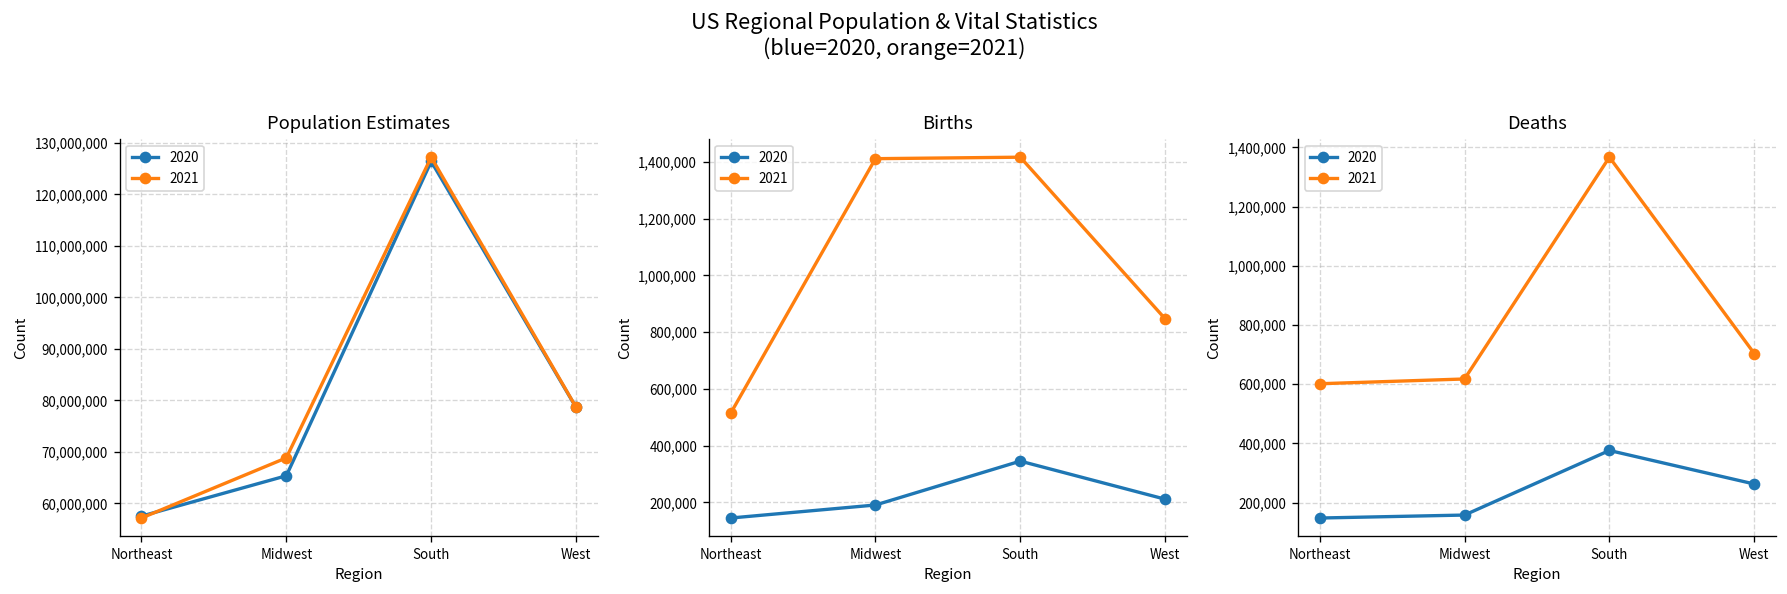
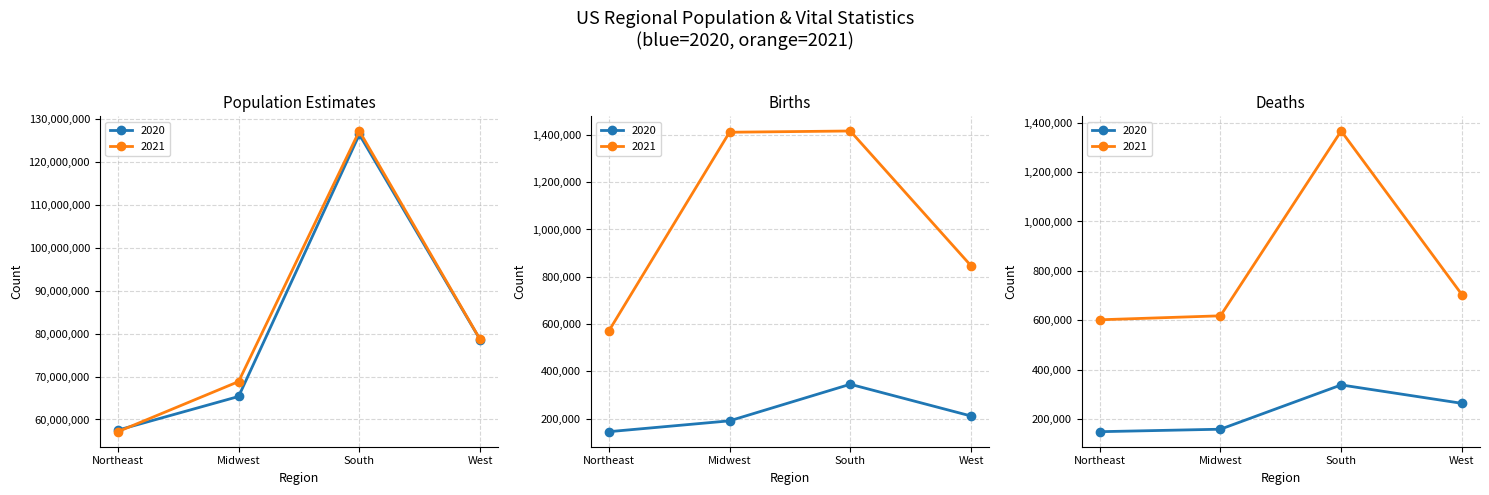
Births, 2021, Northeast: 510,000 -> 570,000
Deaths, 2020, South: 380,000 -> 340,000
